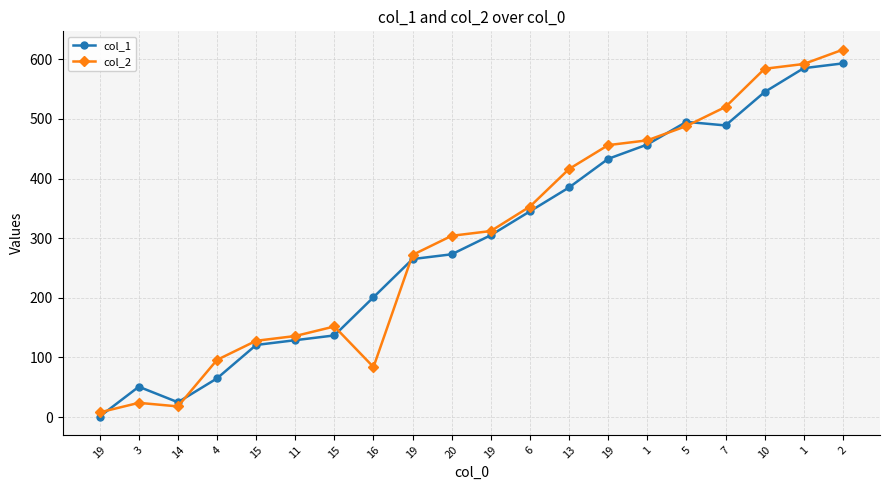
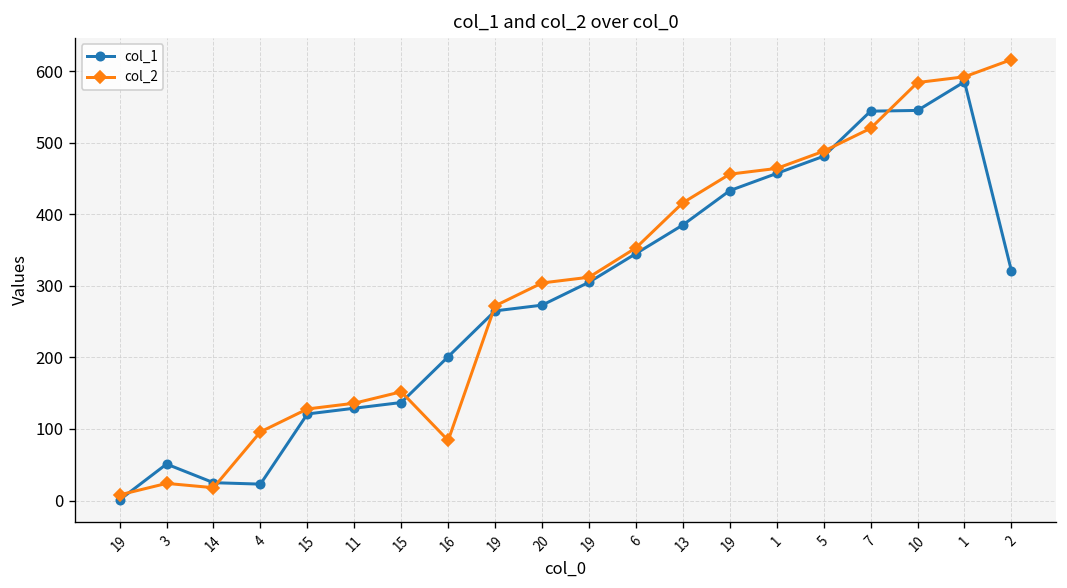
col_1, 4: 70 -> 20
col_1, 5: 500 -> 480
col_1, 7: 490 -> 540
col_1, 2: 590 -> 320
